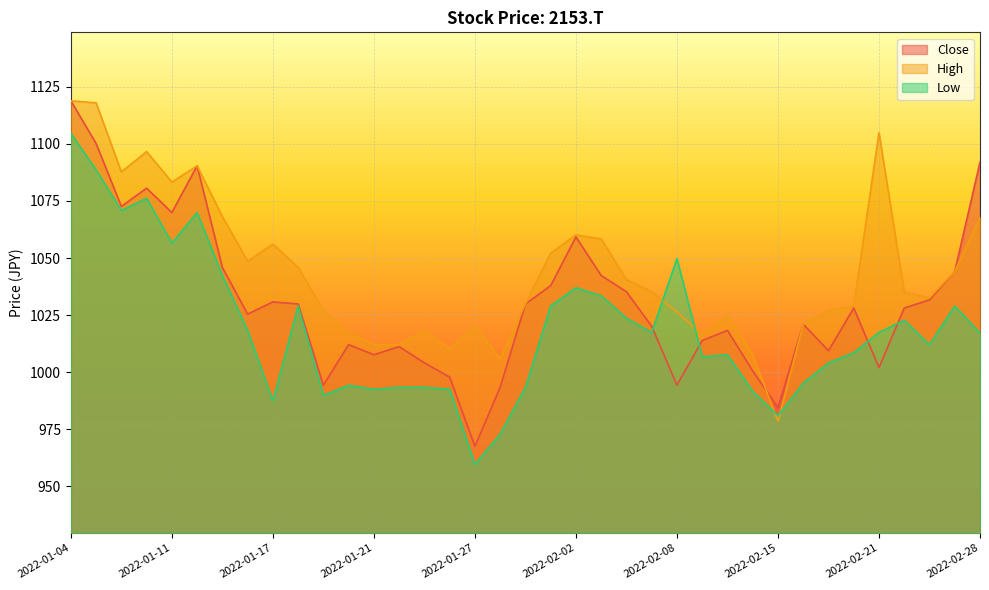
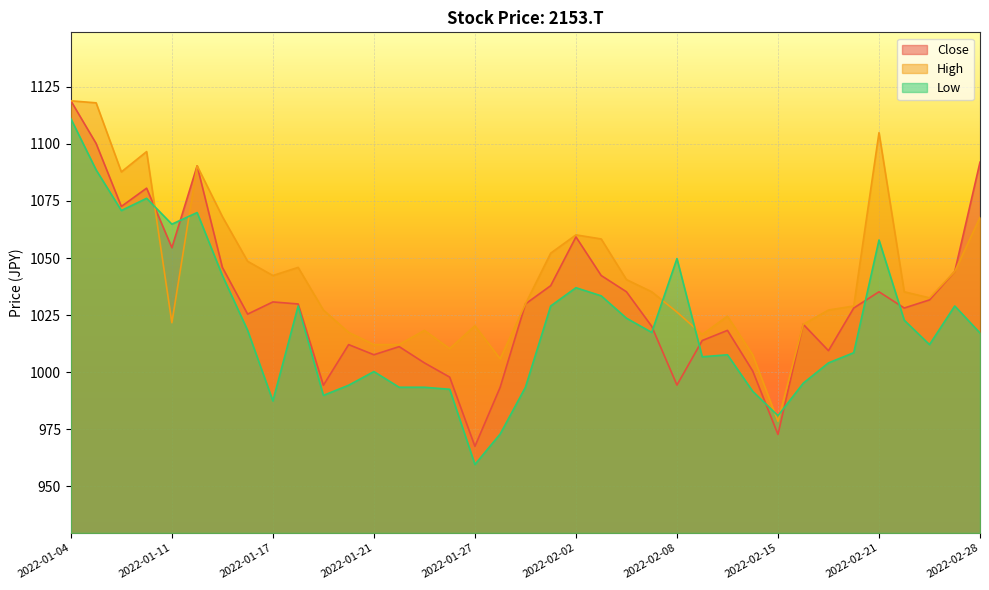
Low, 2022-01-04: 1105 -> 1111
Close, 2022-01-11: 1070 -> 1055
High, 2022-01-11: 1083 -> 1022
Low, 2022-01-11: 1057 -> 1065
High, 2022-01-17: 1056 -> 1042
Low, 2022-01-21: 992 -> 1000
Close, 2022-02-15: 984 -> 973
Close, 2022-02-21: 1002 -> 1035
Low, 2022-02-21: 1017 -> 1058
